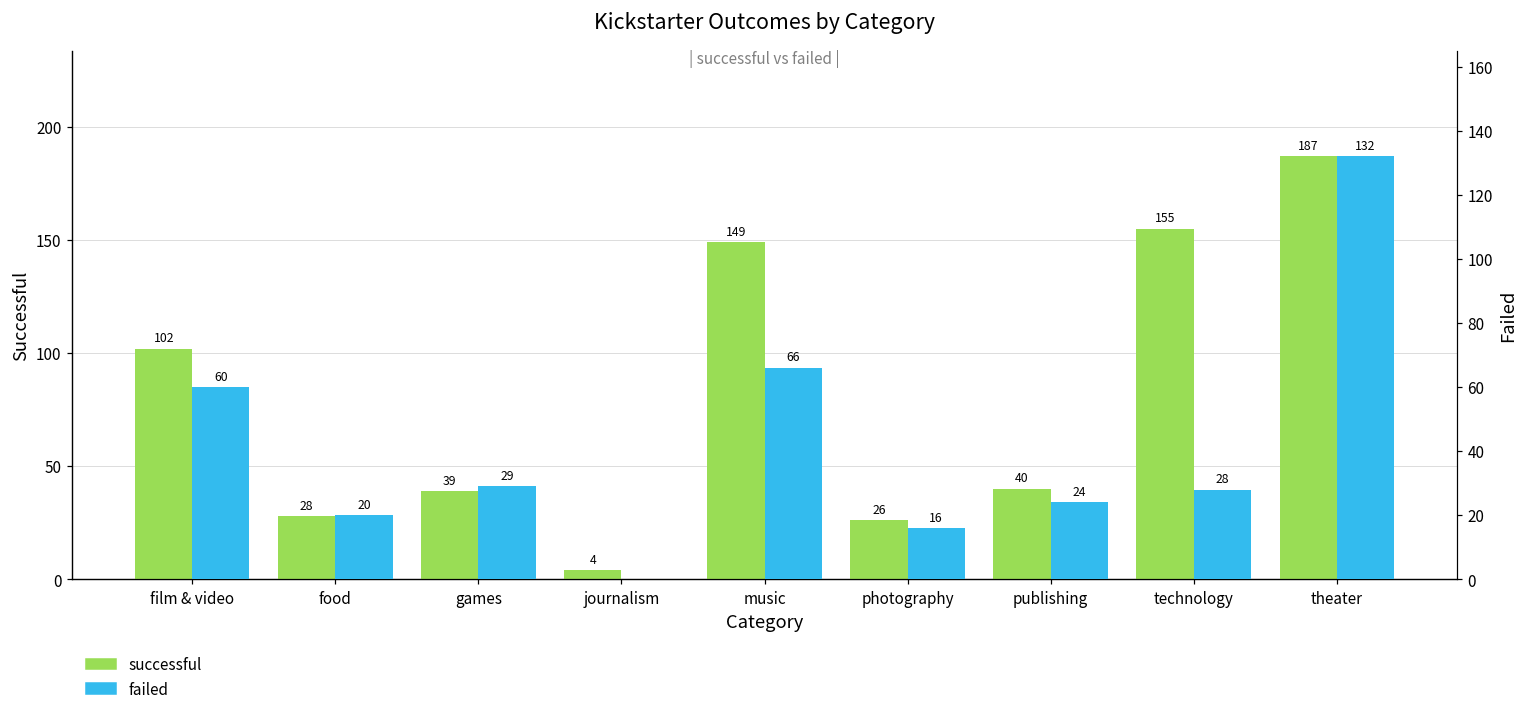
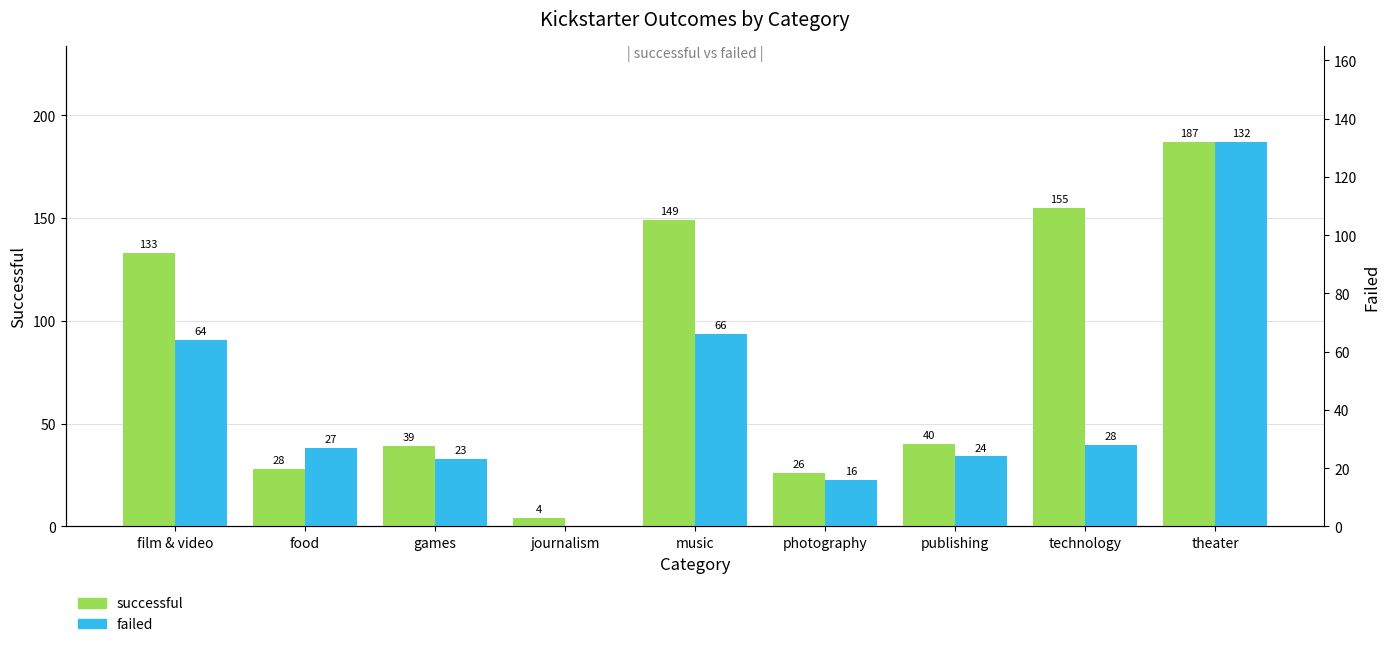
successful, film & video: 102 -> 133
failed, film & video: 60 -> 64
failed, food: 20 -> 27
failed, games: 29 -> 23
